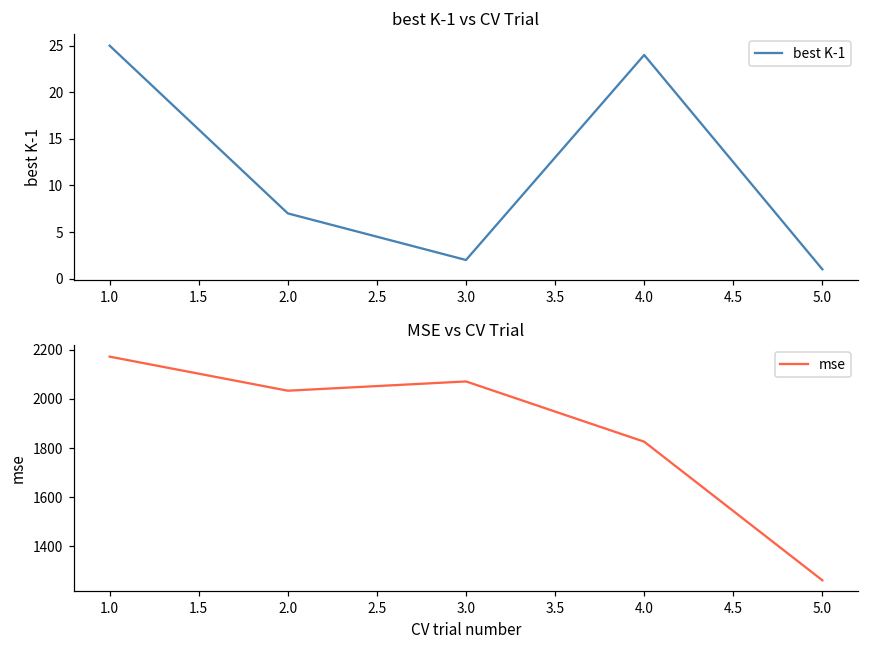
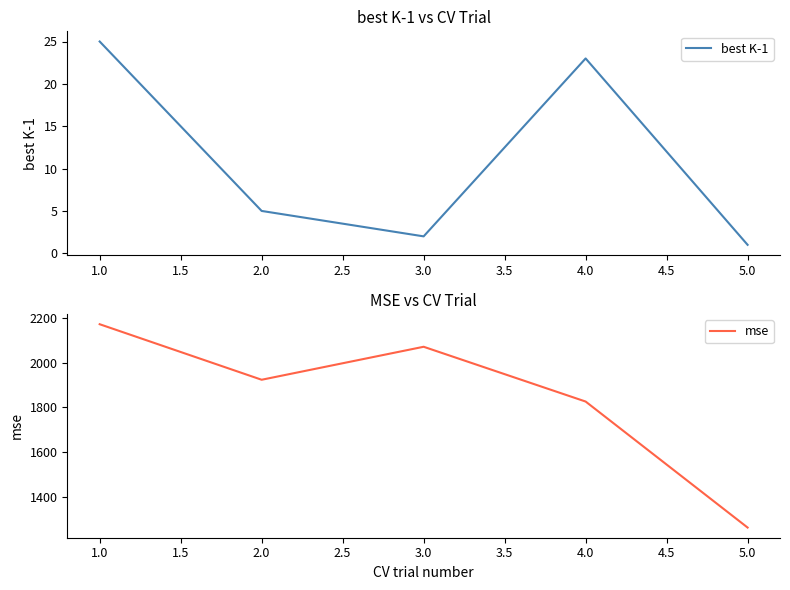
best K-1 vs CV Trial, 2.0: 7 -> 5
best K-1 vs CV Trial, 4.0: 24 -> 23
MSE vs CV Trial, 2.0: 2030 -> 1920
